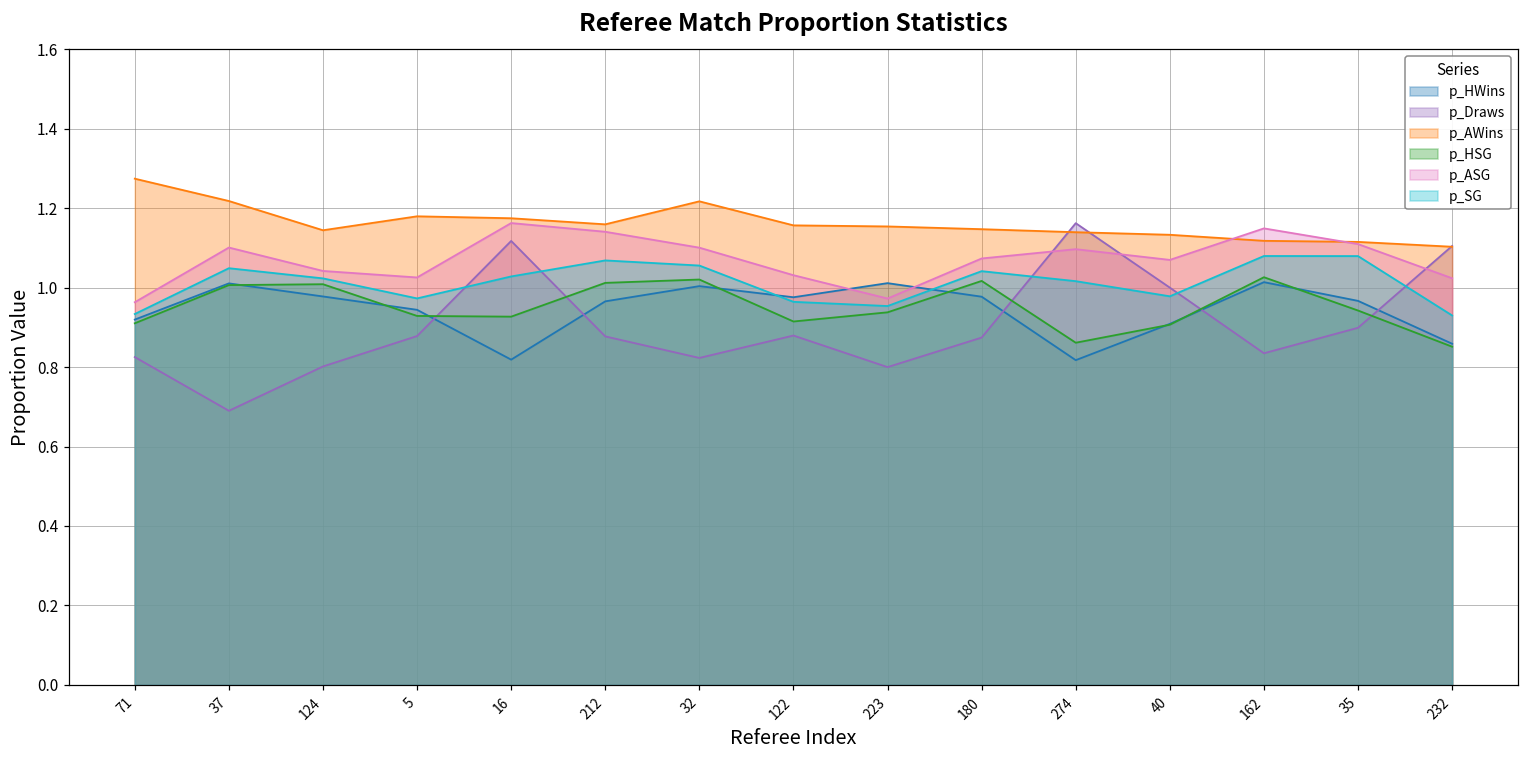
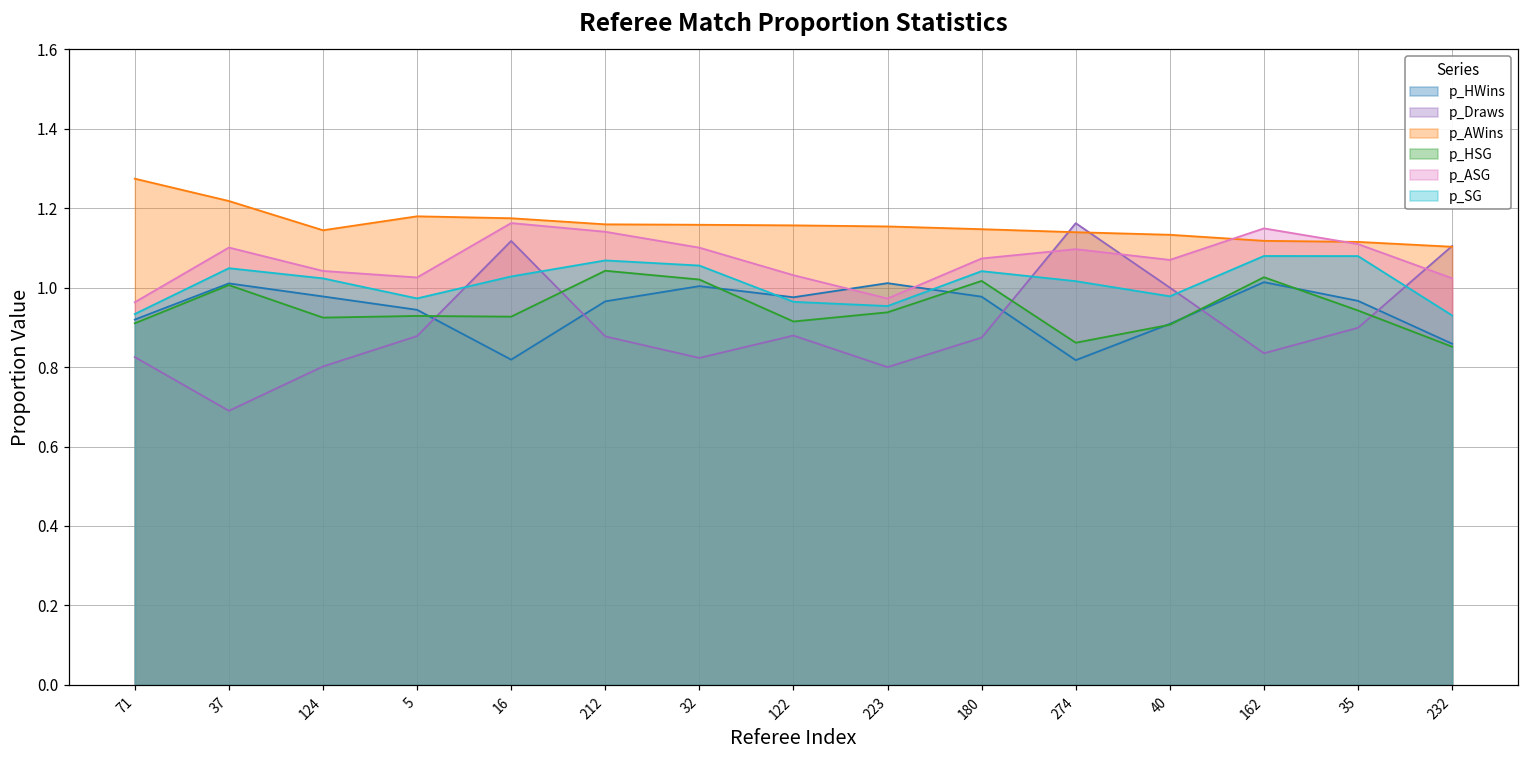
p_HSG, 124: 1.01 -> 0.92
p_HSG, 212: 1.01 -> 1.04
p_AWins, 32: 1.22 -> 1.16
